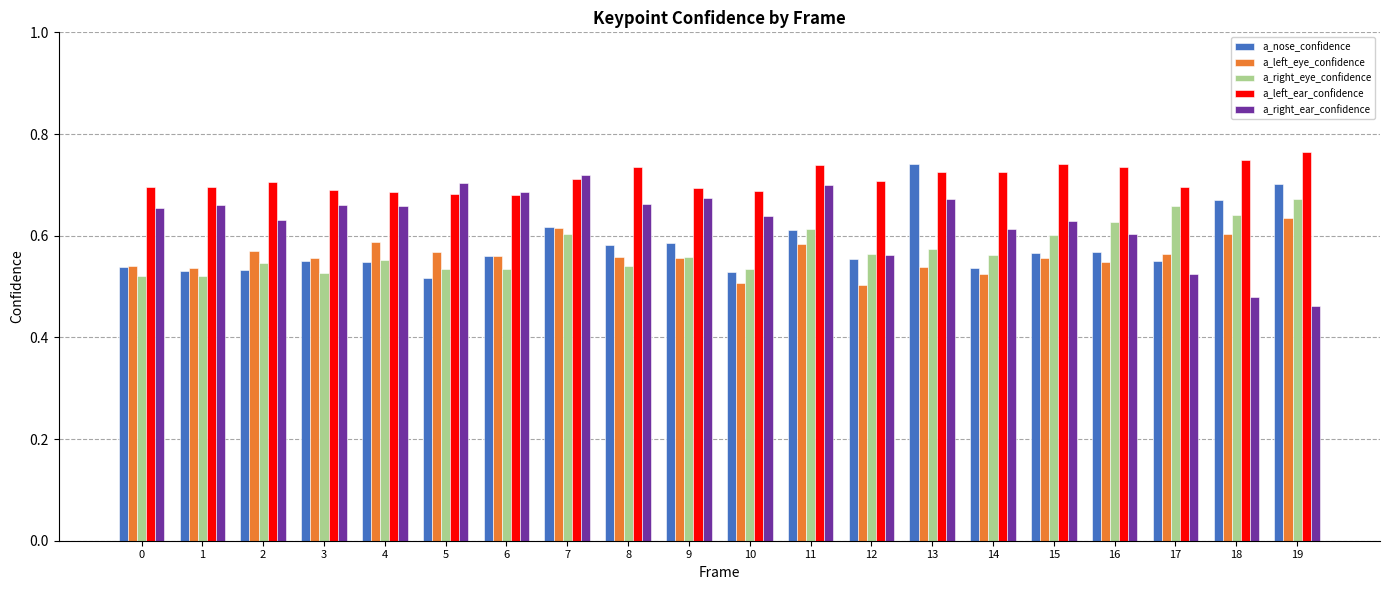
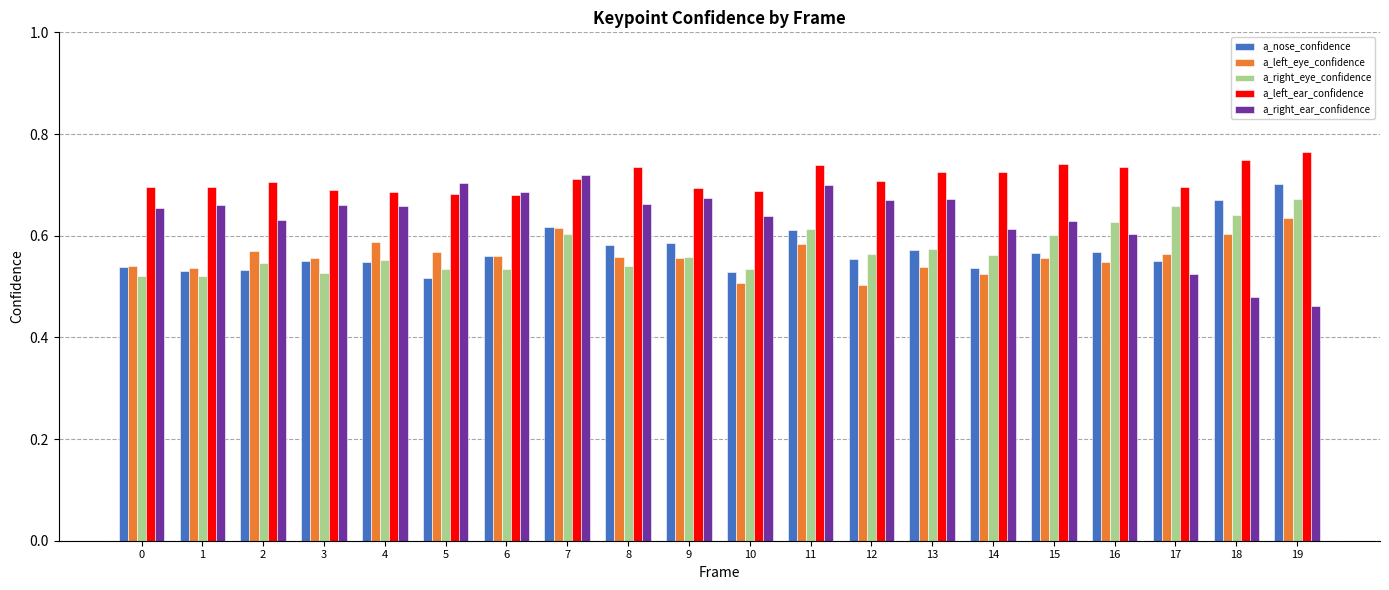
a_right_ear_confidence, 12: 0.56 -> 0.67
a_nose_confidence, 13: 0.74 -> 0.57
